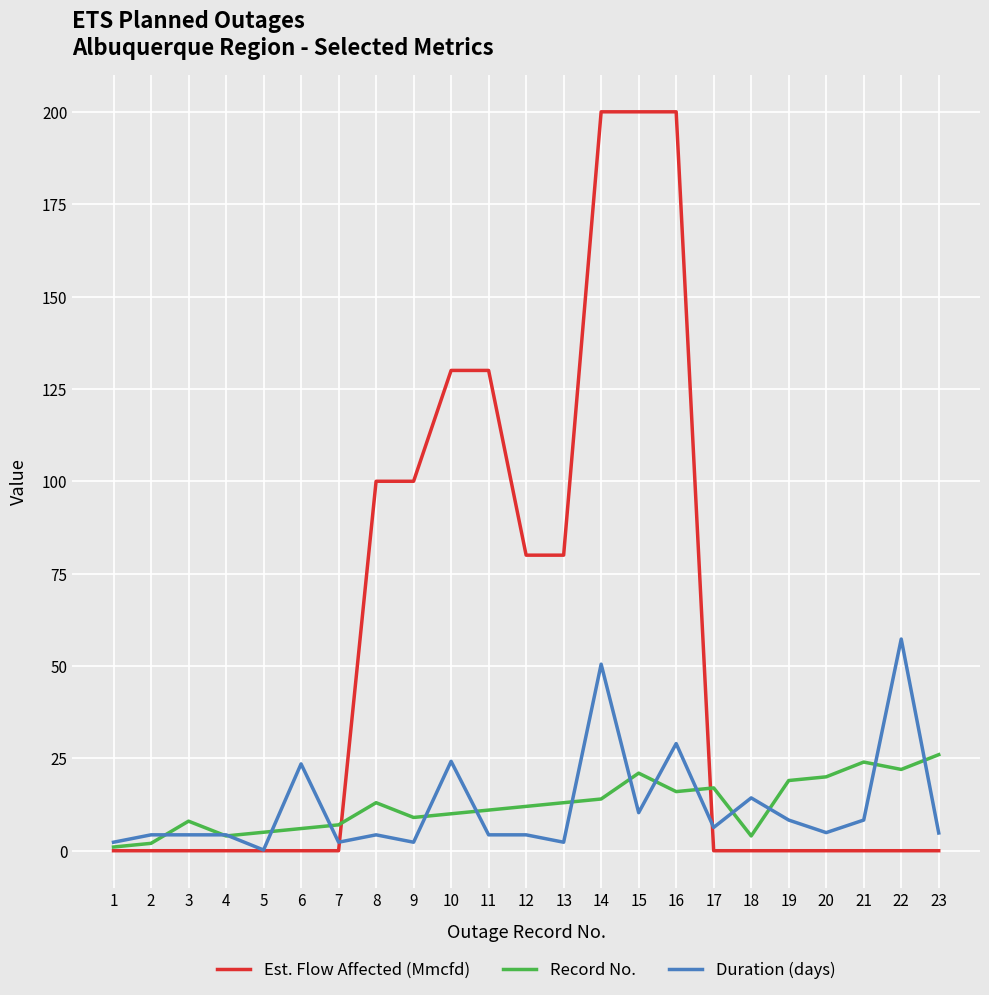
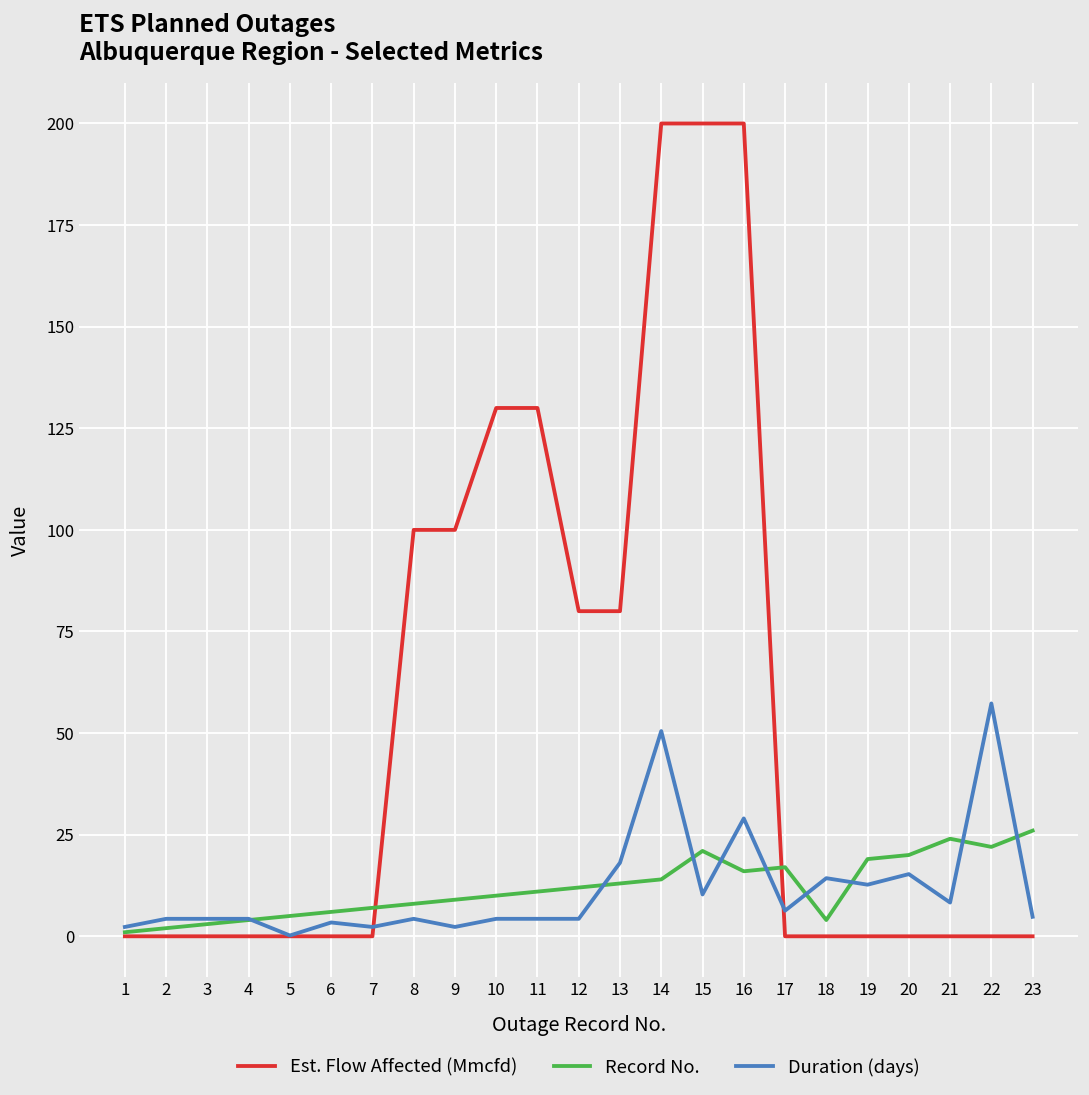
Record No., 3: 8 -> 3
Duration (days), 6: 24 -> 3
Record No., 8: 13 -> 8
Duration (days), 10: 24 -> 4
Duration (days), 13: 2 -> 18
Duration (days), 19: 8 -> 13
Duration (days), 20: 5 -> 15
